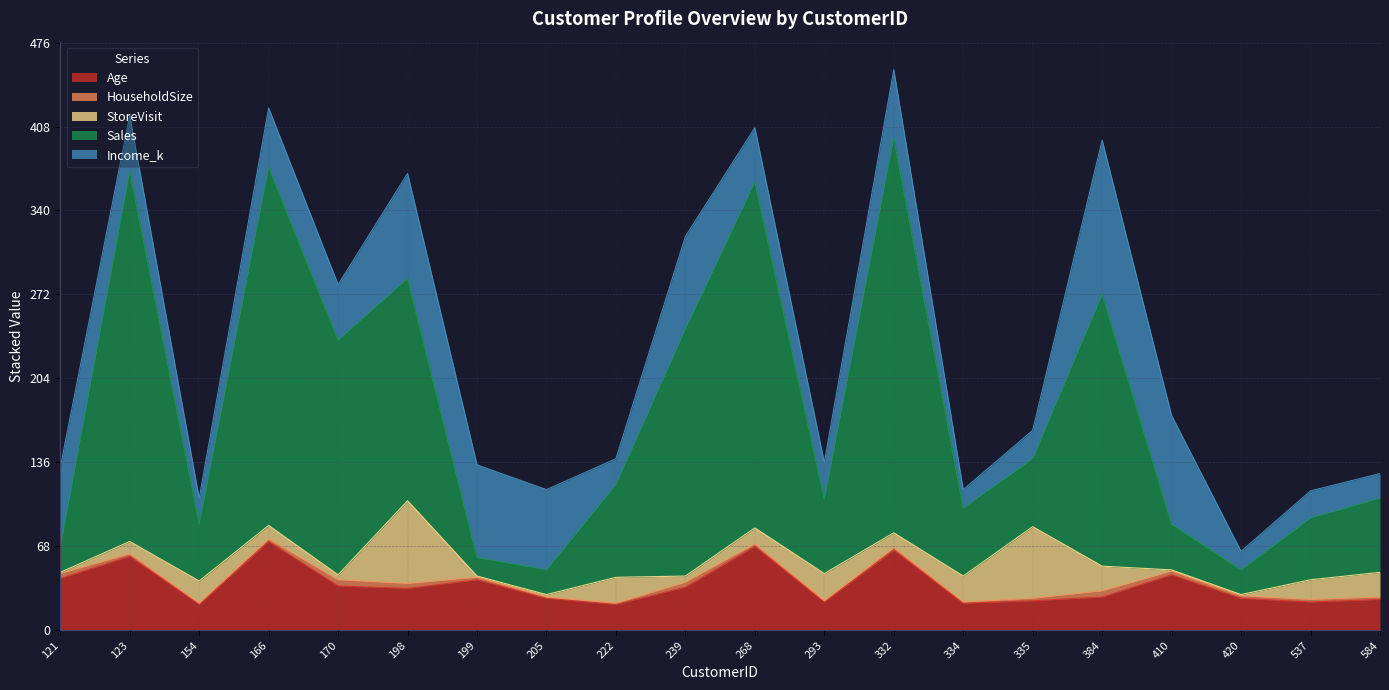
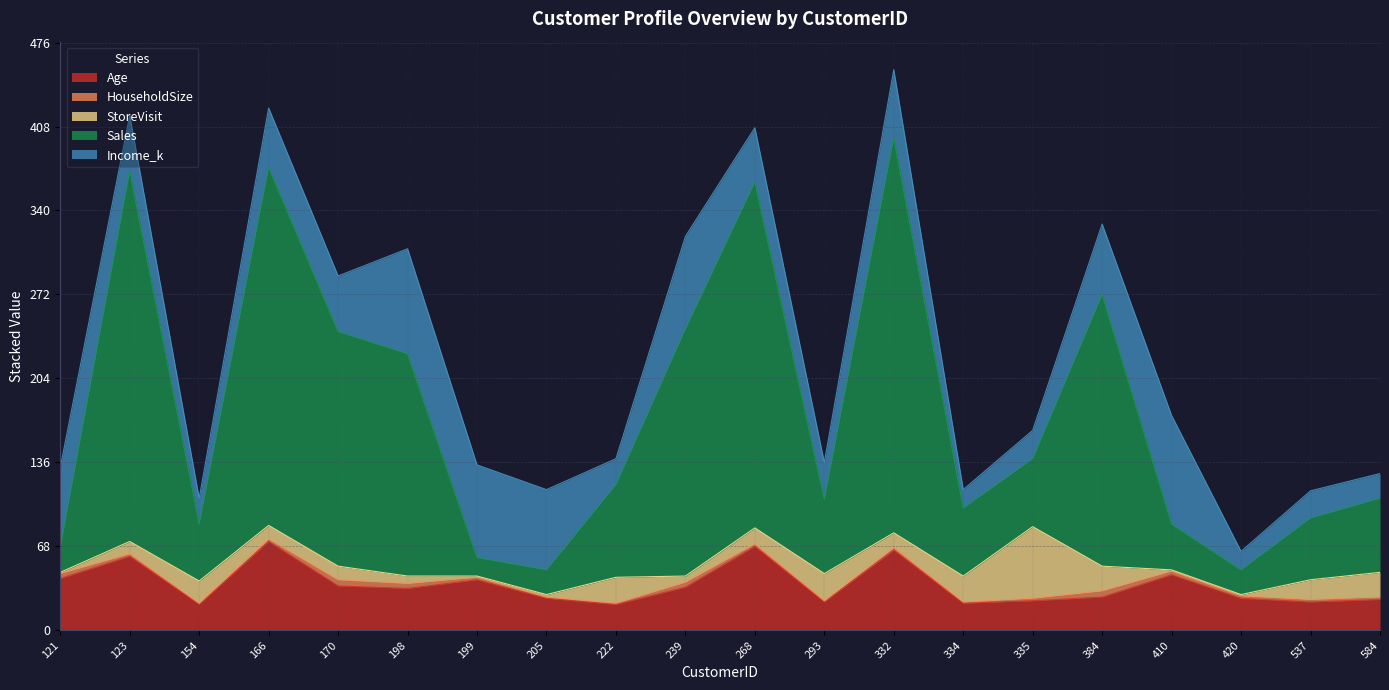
StoreVisit, 170: 4 -> 11
StoreVisit, 198: 67 -> 6
Income_k, 384: 125 -> 57
